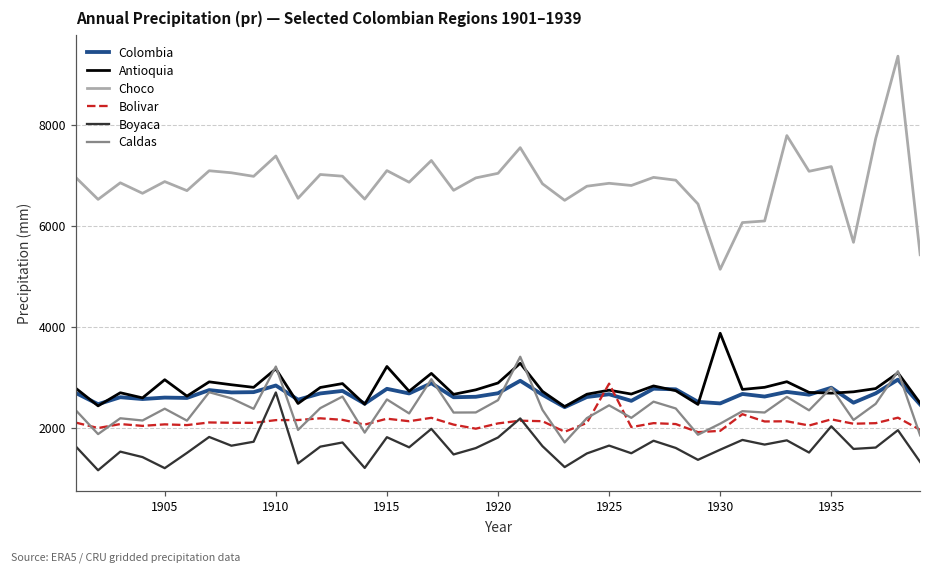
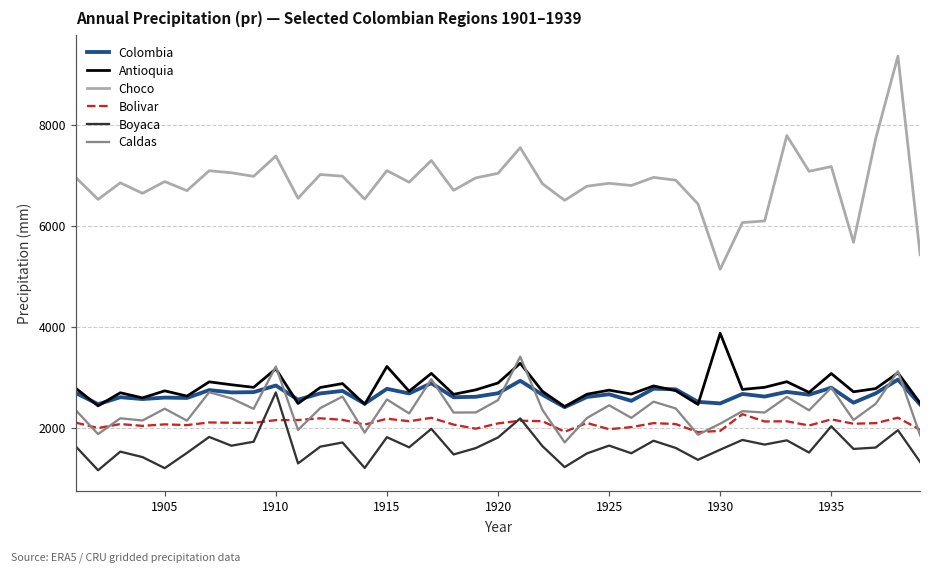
Antioquia, 1905: 3000 -> 2700
Bolivar, 1925: 2900 -> 2000
Antioquia, 1935: 2700 -> 3100
